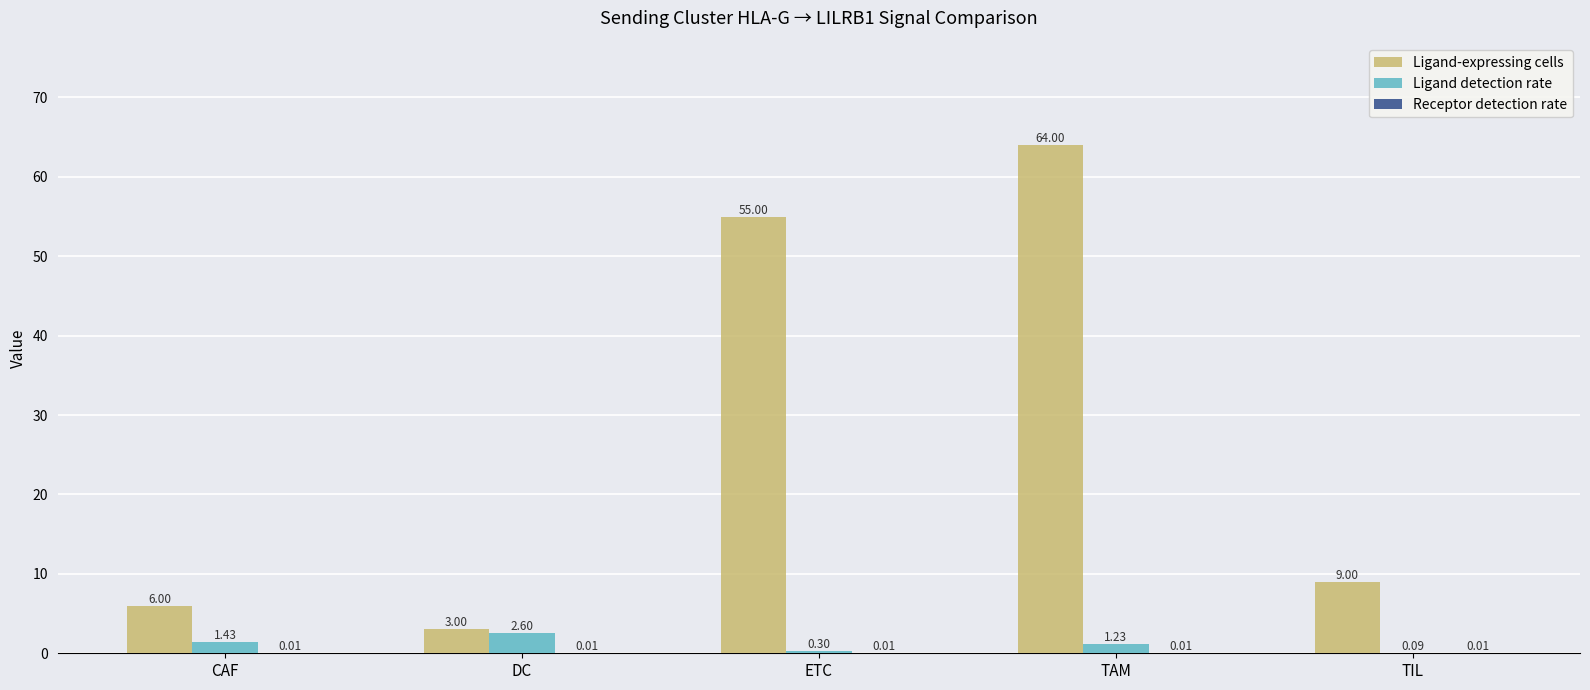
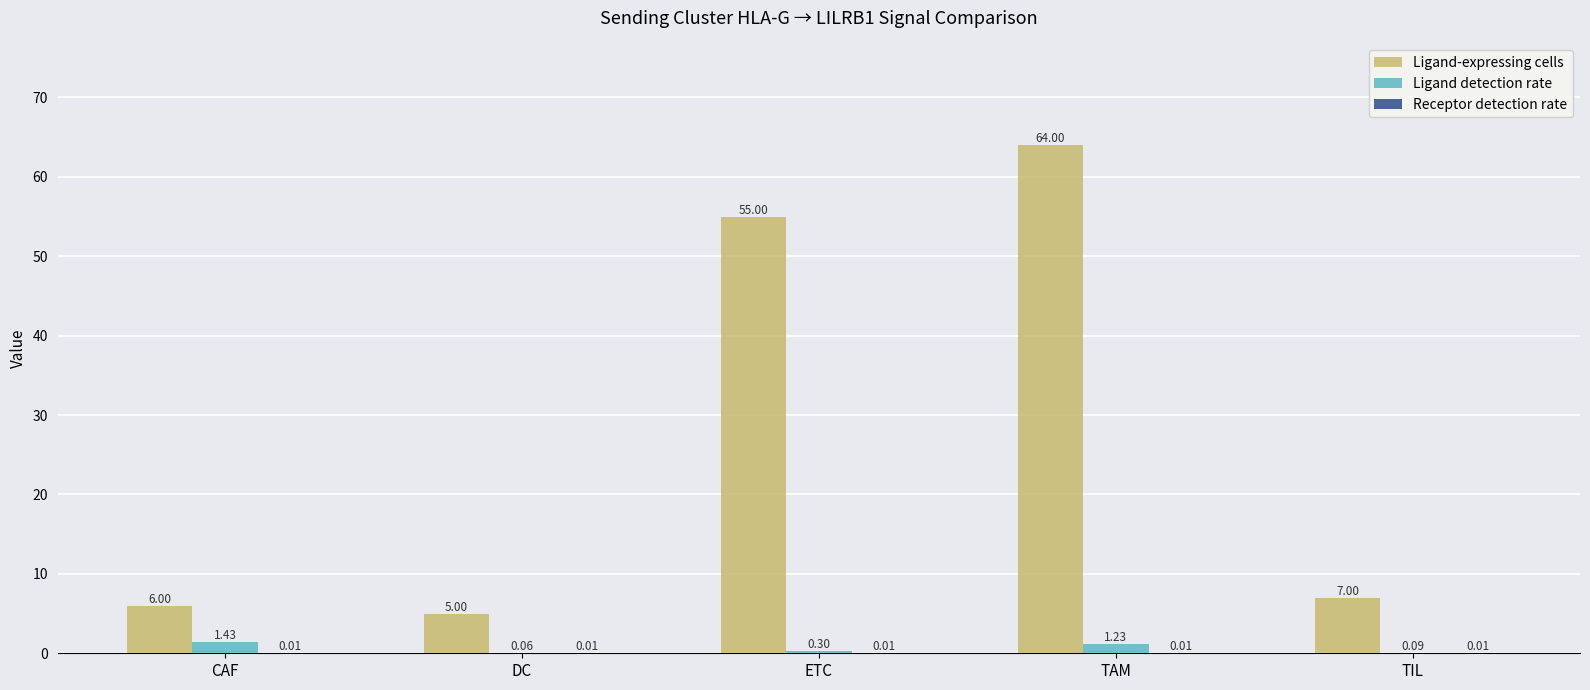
Ligand-expressing cells, DC: 3.00 -> 5.00
Ligand detection rate, DC: 2.60 -> 0.06
Ligand-expressing cells, TIL: 9.00 -> 7.00
